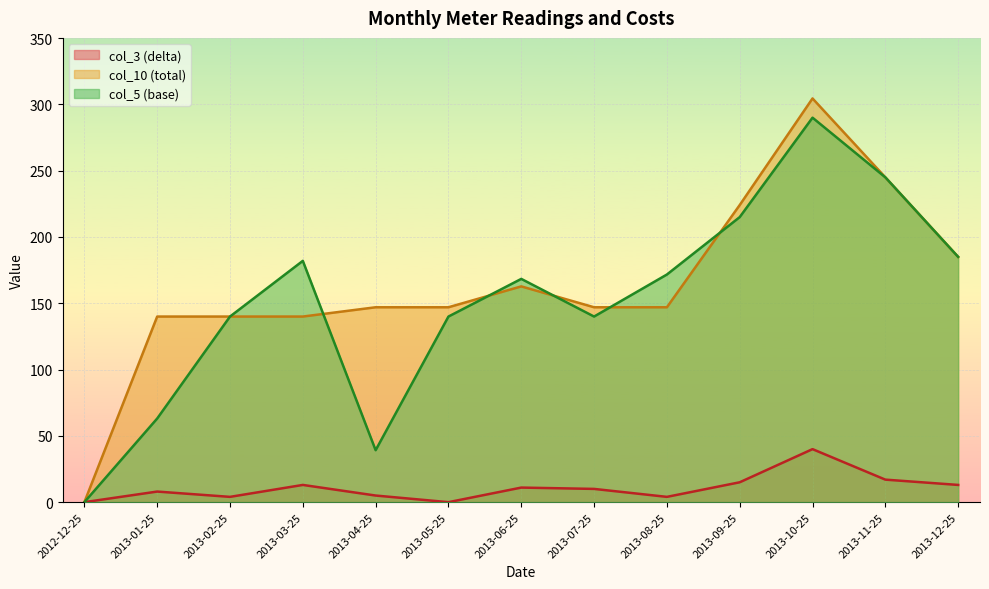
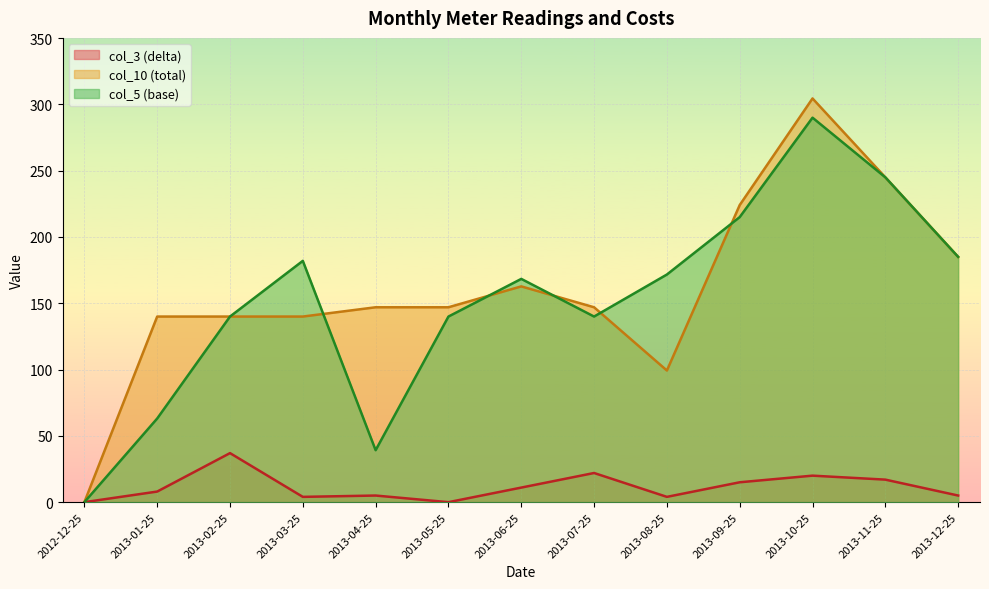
col_3 (delta), 2013-02-25: 4 -> 37
col_3 (delta), 2013-03-25: 13 -> 4
col_3 (delta), 2013-07-25: 10 -> 22
col_10 (total), 2013-08-25: 147 -> 99
col_3 (delta), 2013-10-25: 40 -> 20
col_3 (delta), 2013-12-25: 13 -> 5
